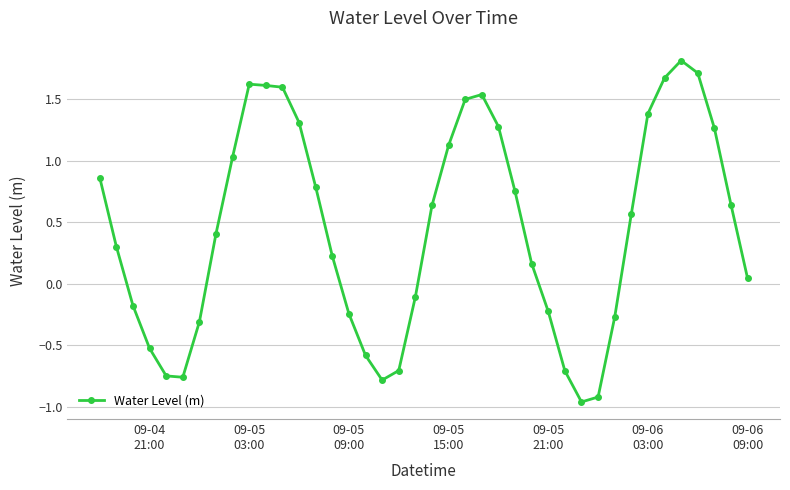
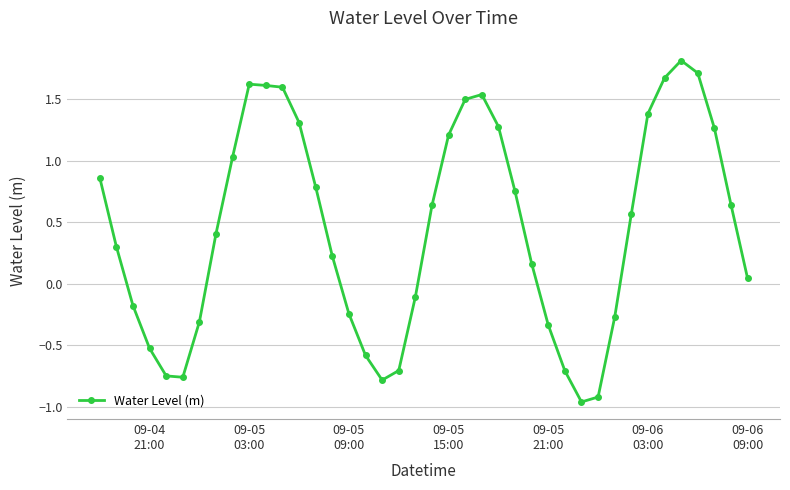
09-05 15:00: 1.13 -> 1.21
09-05 21:00: -0.23 -> -0.34
